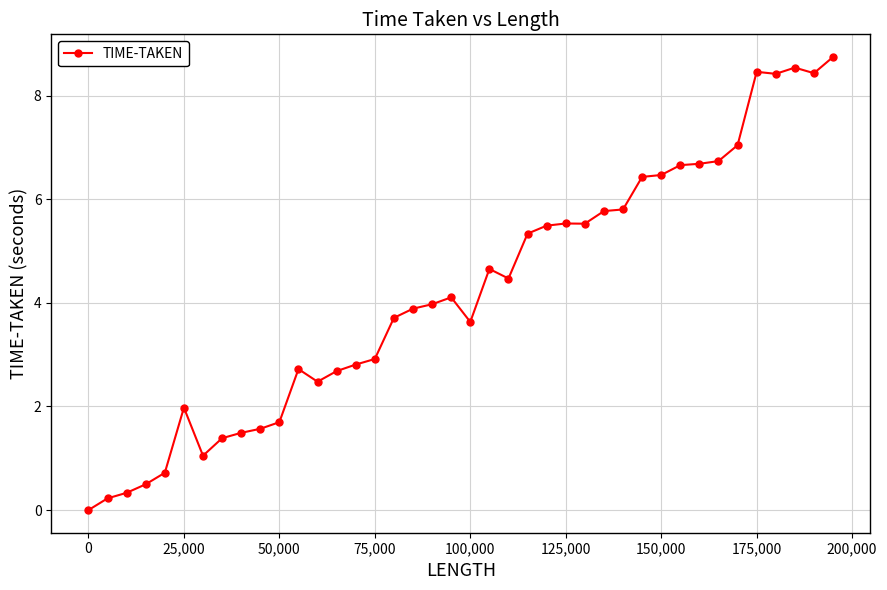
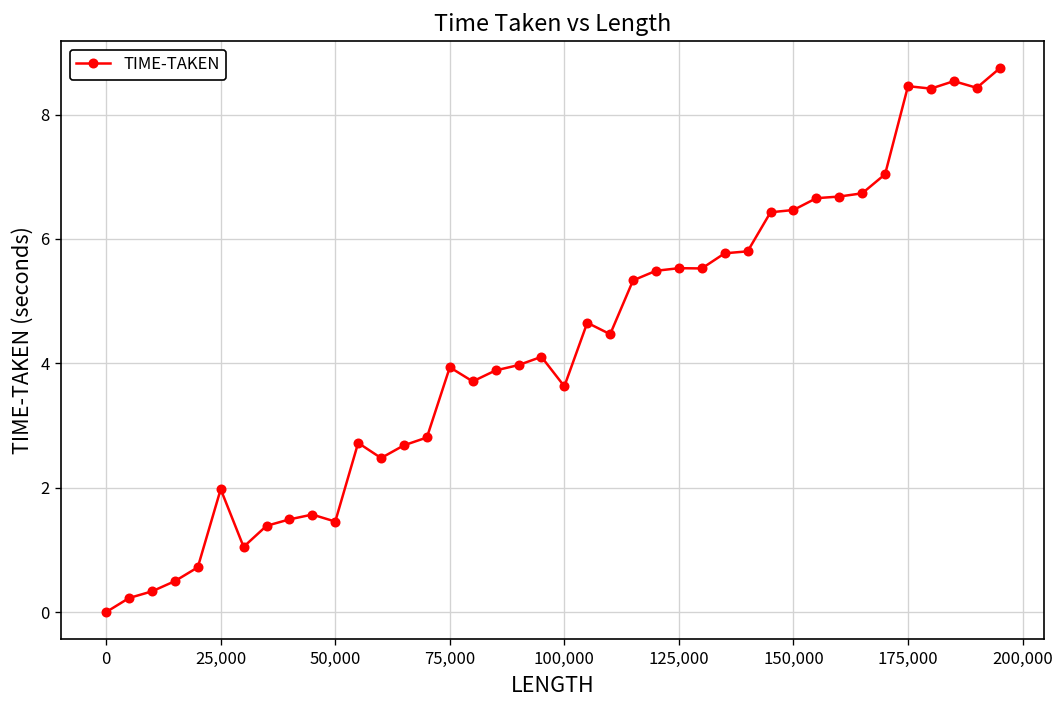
50,000: 1.7 -> 1.5
75,000: 2.9 -> 3.9
